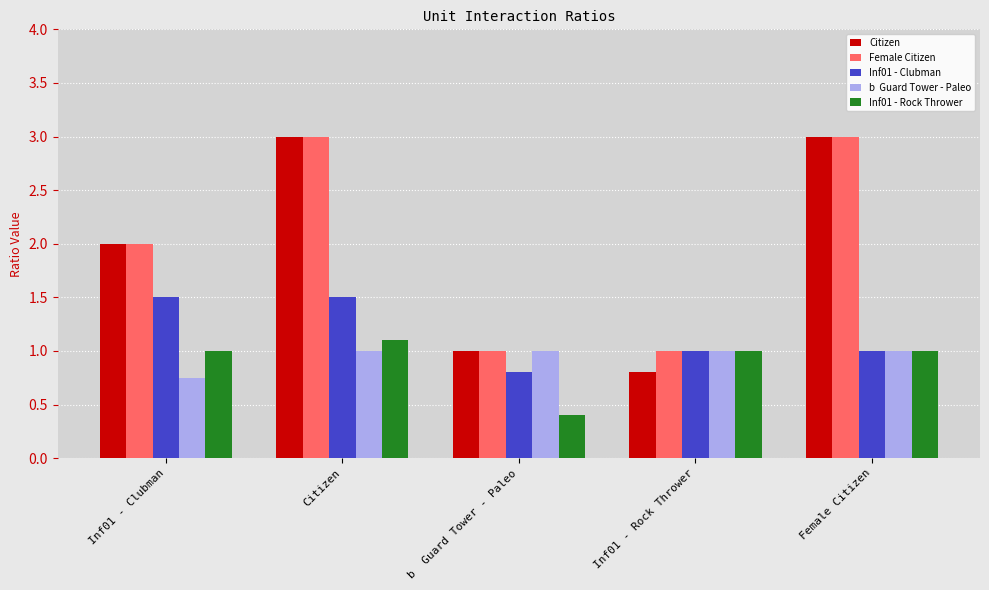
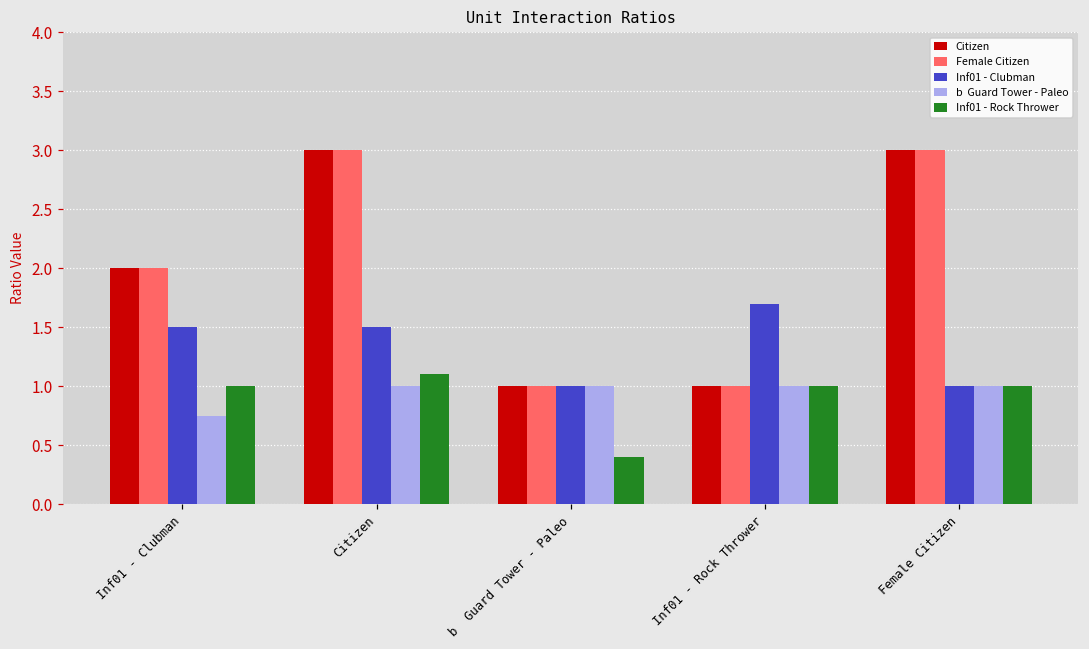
Inf01 - Clubman, b Guard Tower - Paleo: 0.8 -> 1.0
Citizen, Inf01 - Rock Thrower: 0.8 -> 1.0
Inf01 - Clubman, Inf01 - Rock Thrower: 1.0 -> 1.7
